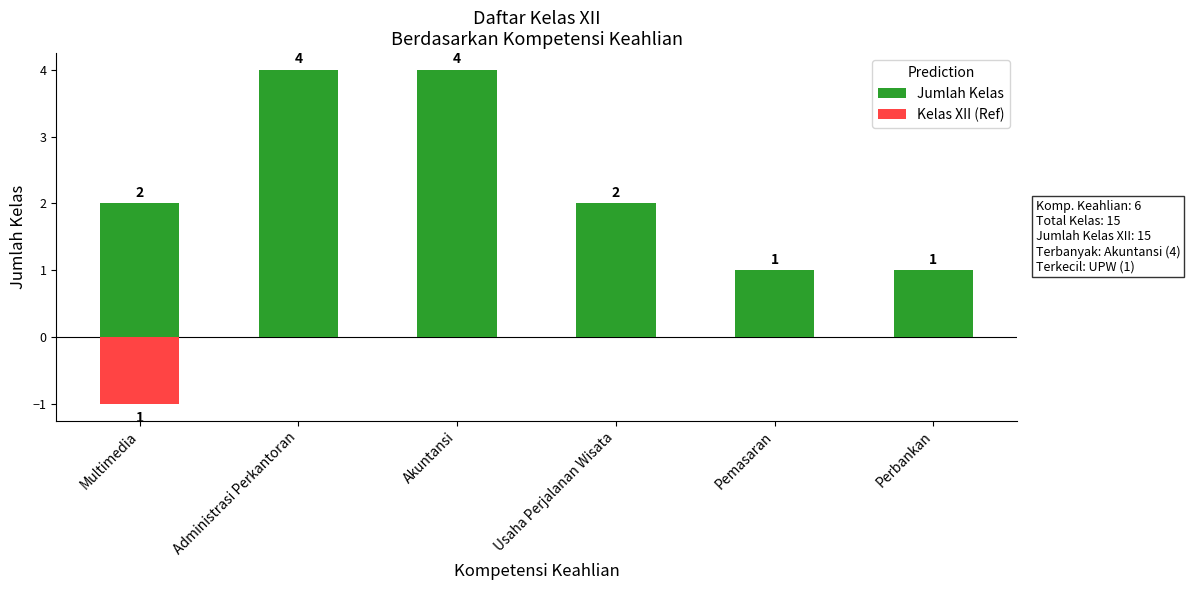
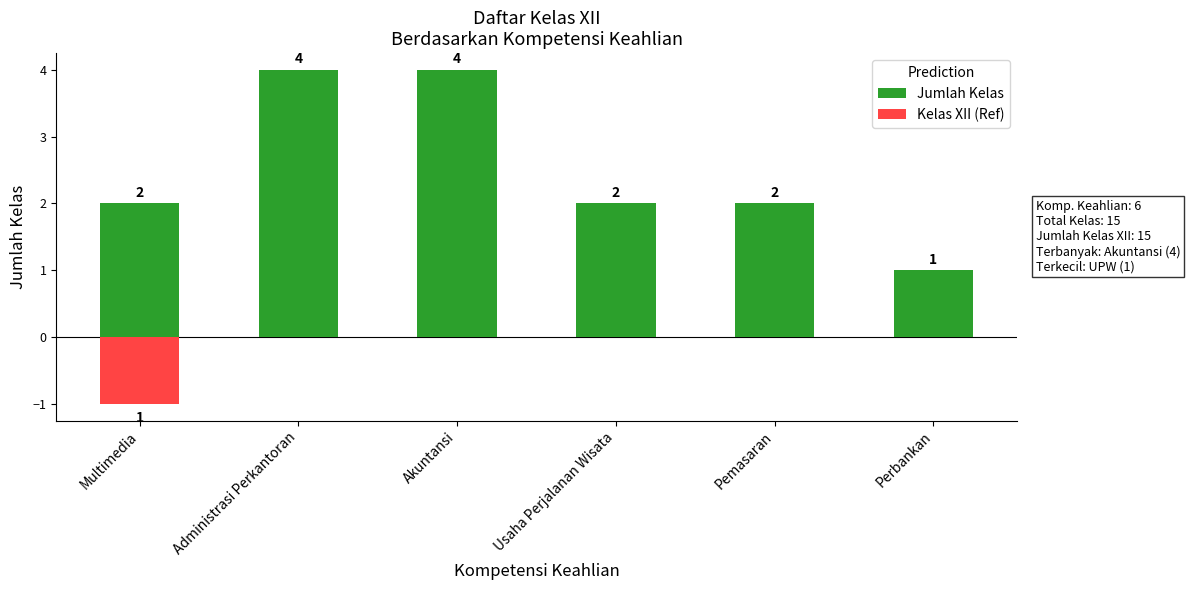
Jumlah Kelas, Pemasaran: 1 -> 2
